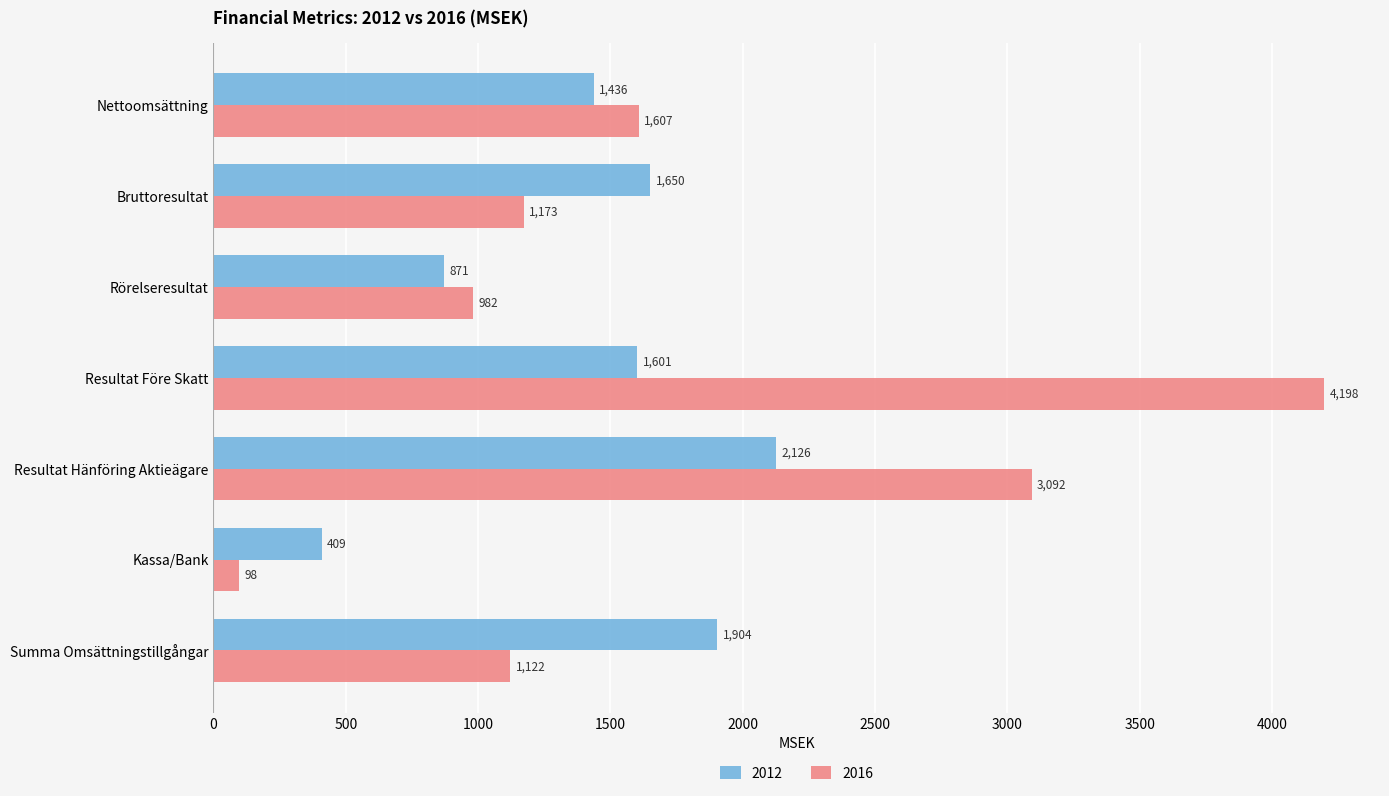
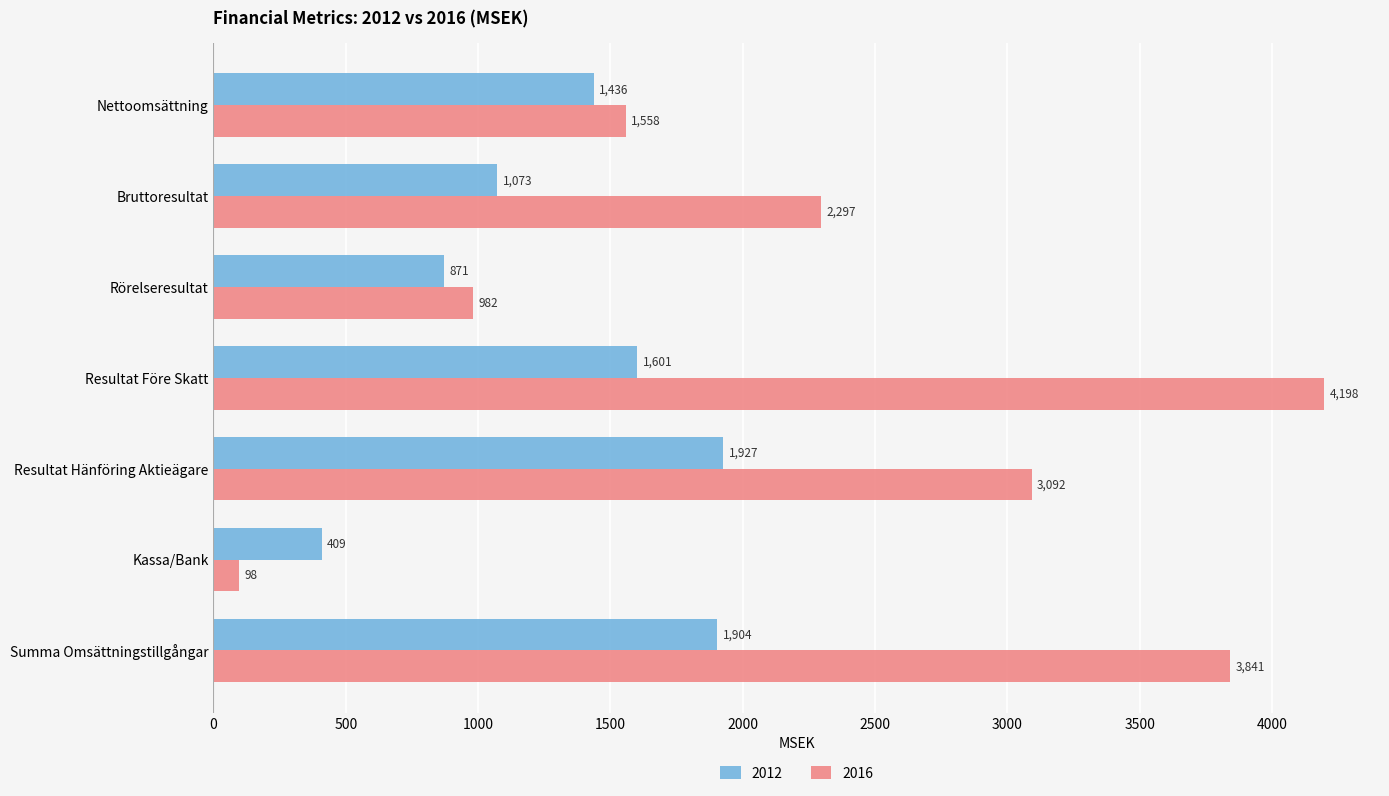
2016, Nettoomsättning: 1,607 -> 1,558
2012, Bruttoresultat: 1,650 -> 1,073
2016, Bruttoresultat: 1,173 -> 2,297
2012, Resultat Hänföring Aktieägare: 2,126 -> 1,927
2016, Summa Omsättningstillgångar: 1,122 -> 3,841
